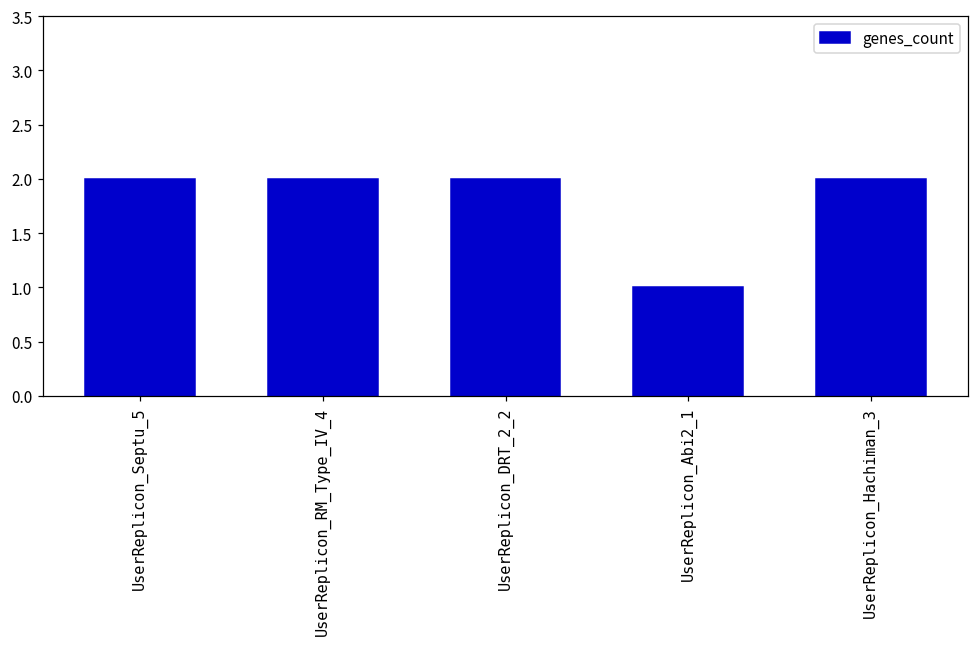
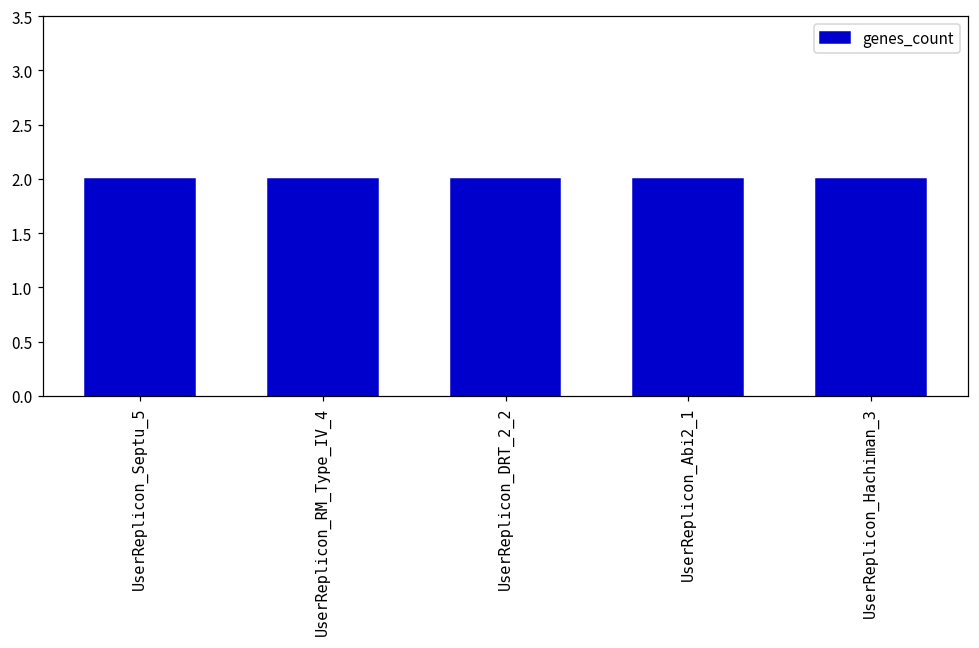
UserReplicon_Abi2_1: 1 -> 2
